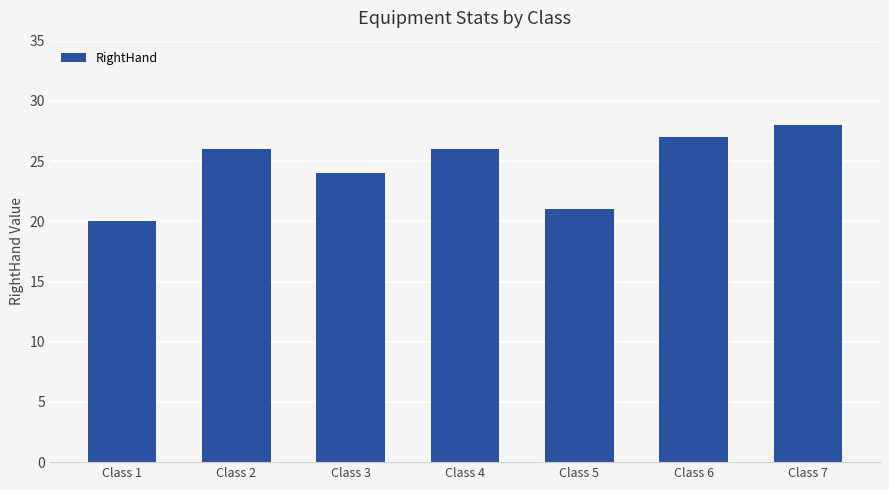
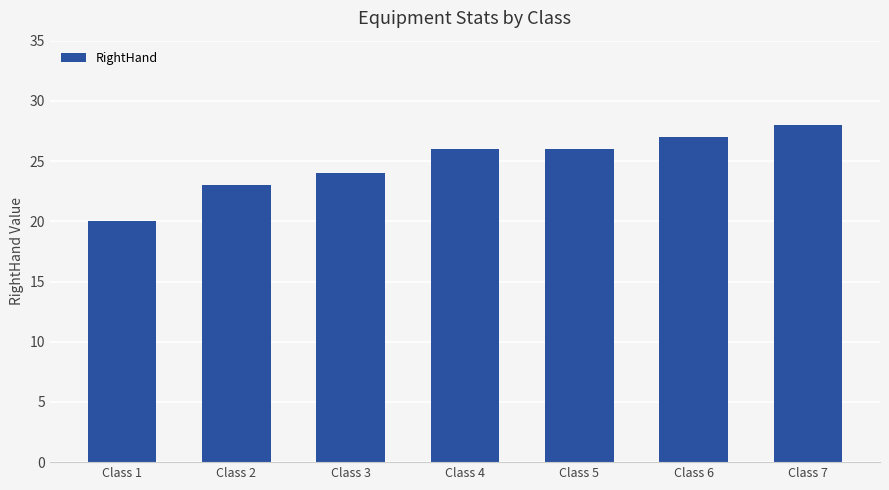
Class 2: 26 -> 23
Class 5: 21 -> 26
